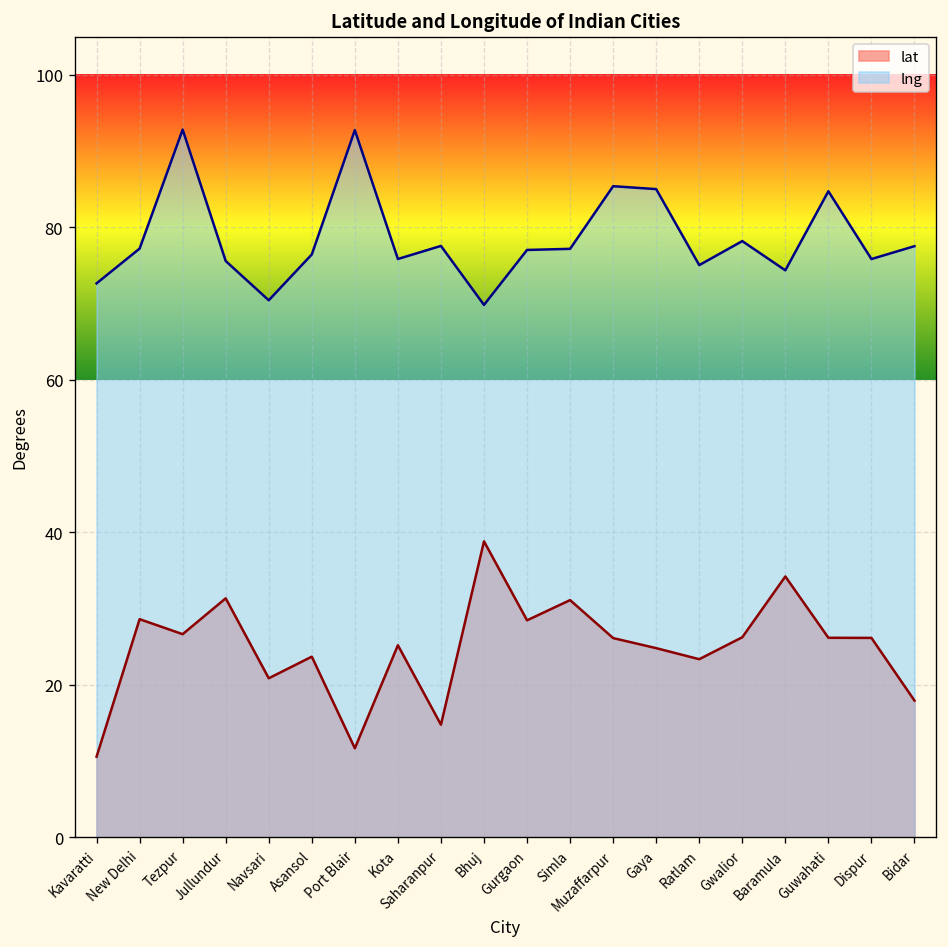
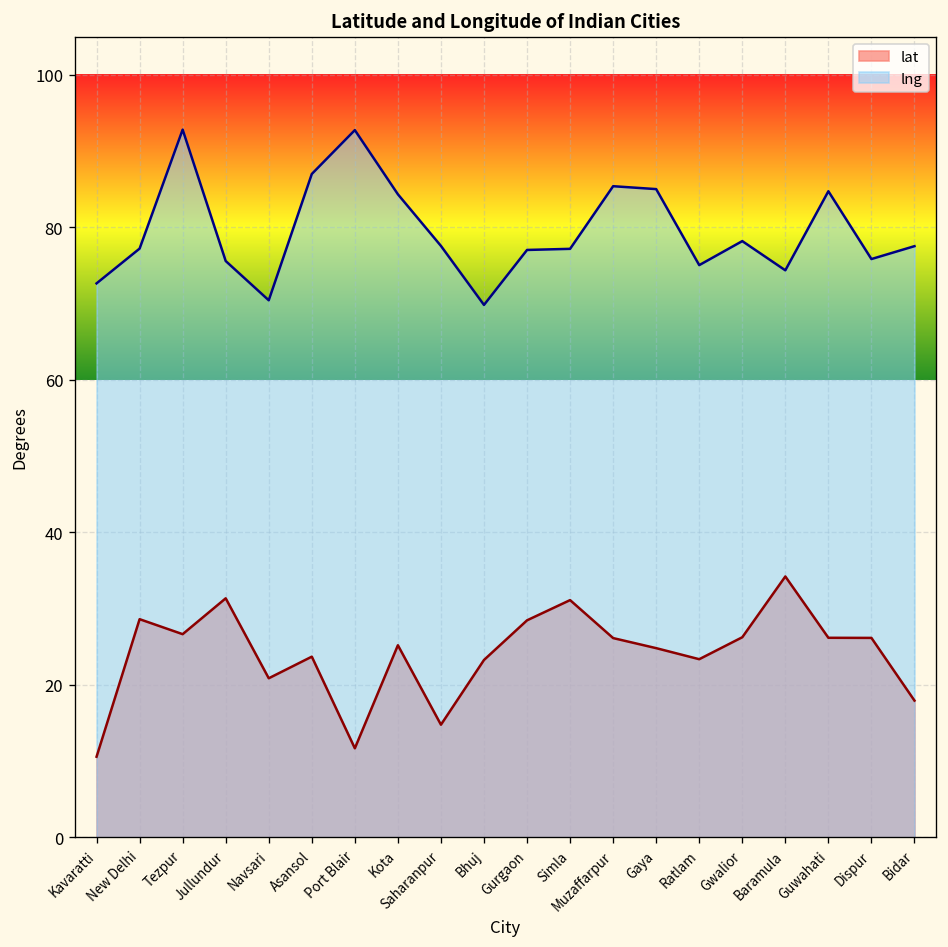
lng, Asansol: 76 -> 87
lng, Kota: 76 -> 84
lat, Bhuj: 39 -> 23
